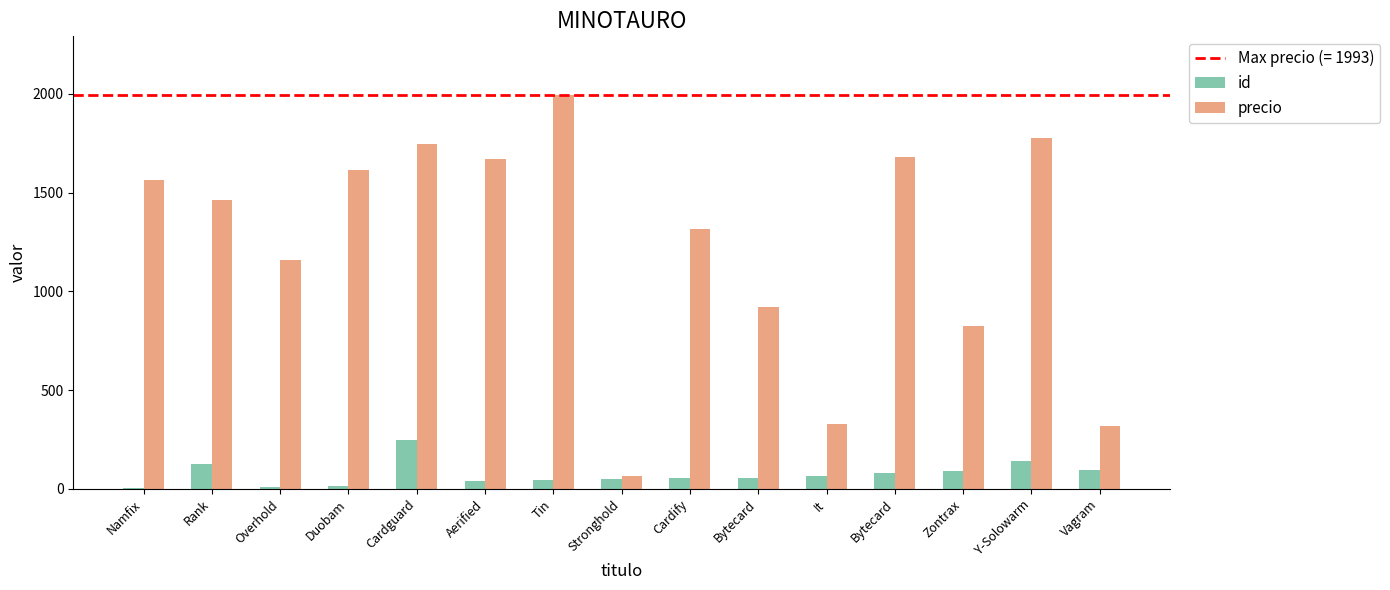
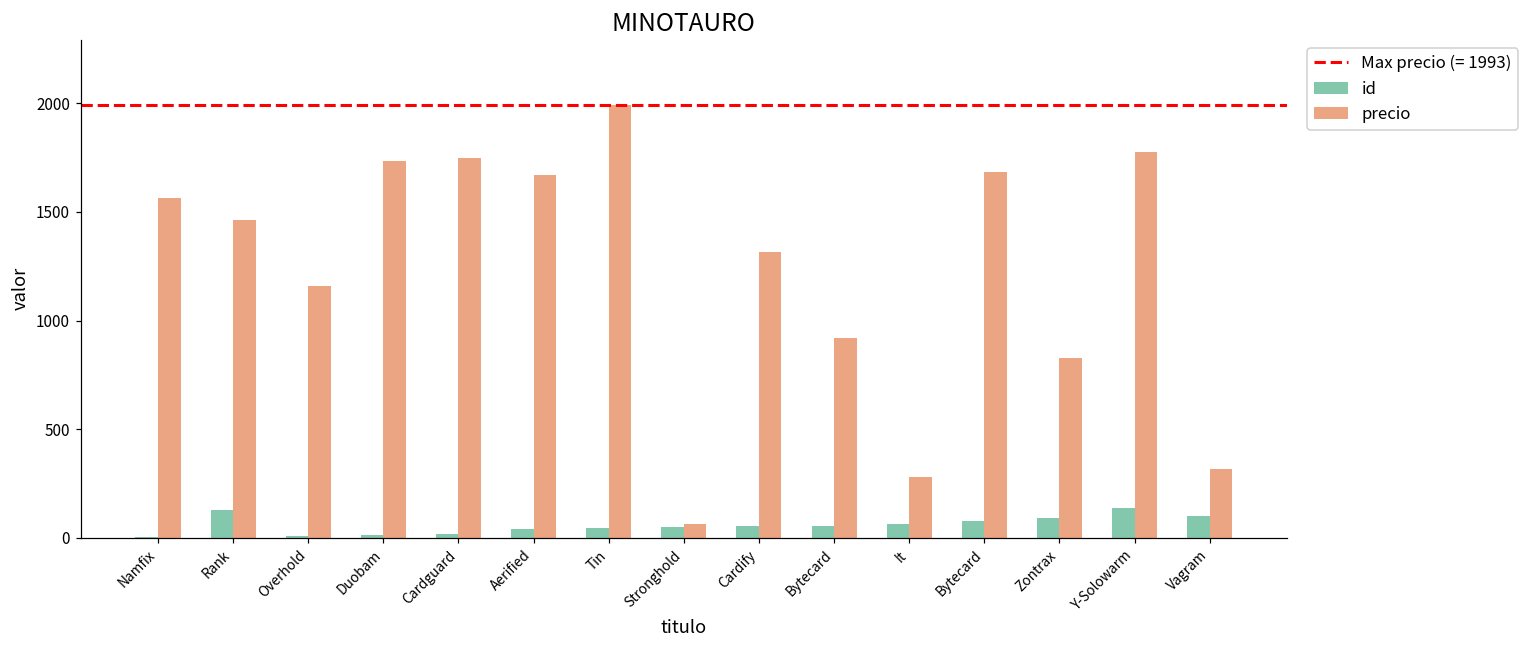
precio, Duobam: 1620 -> 1730
id, Cardguard: 250 -> 20
precio, It: 330 -> 280
